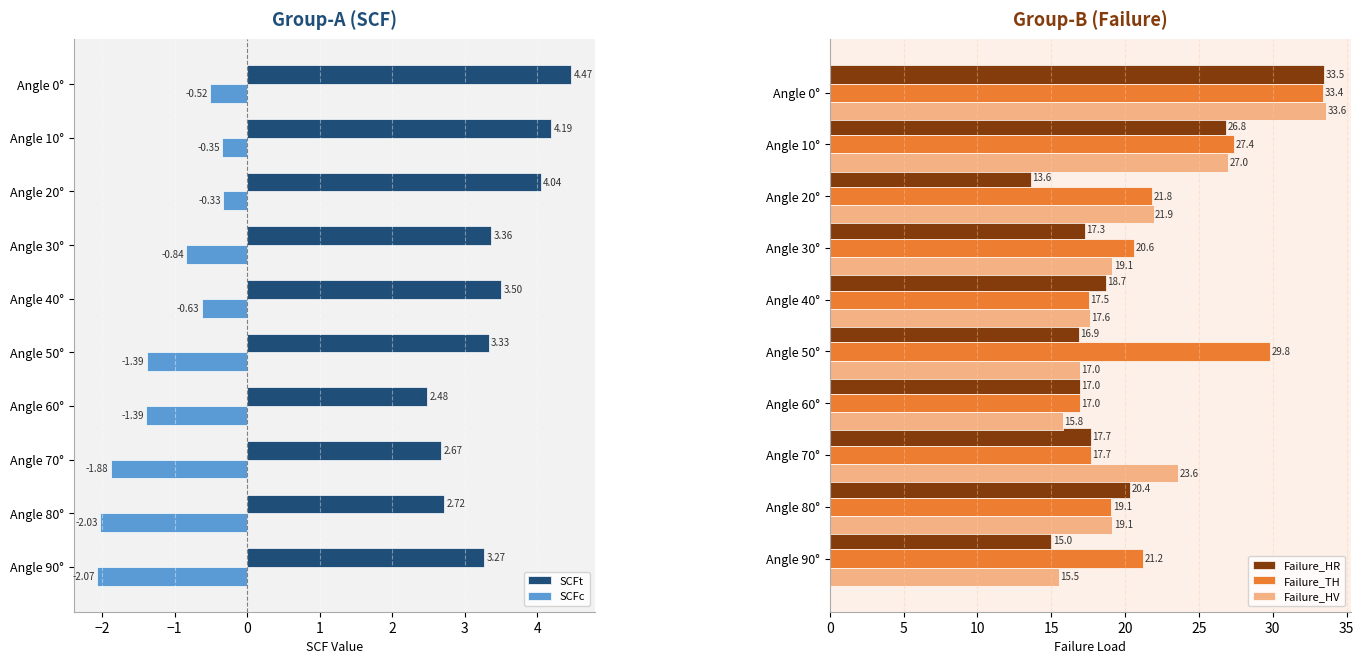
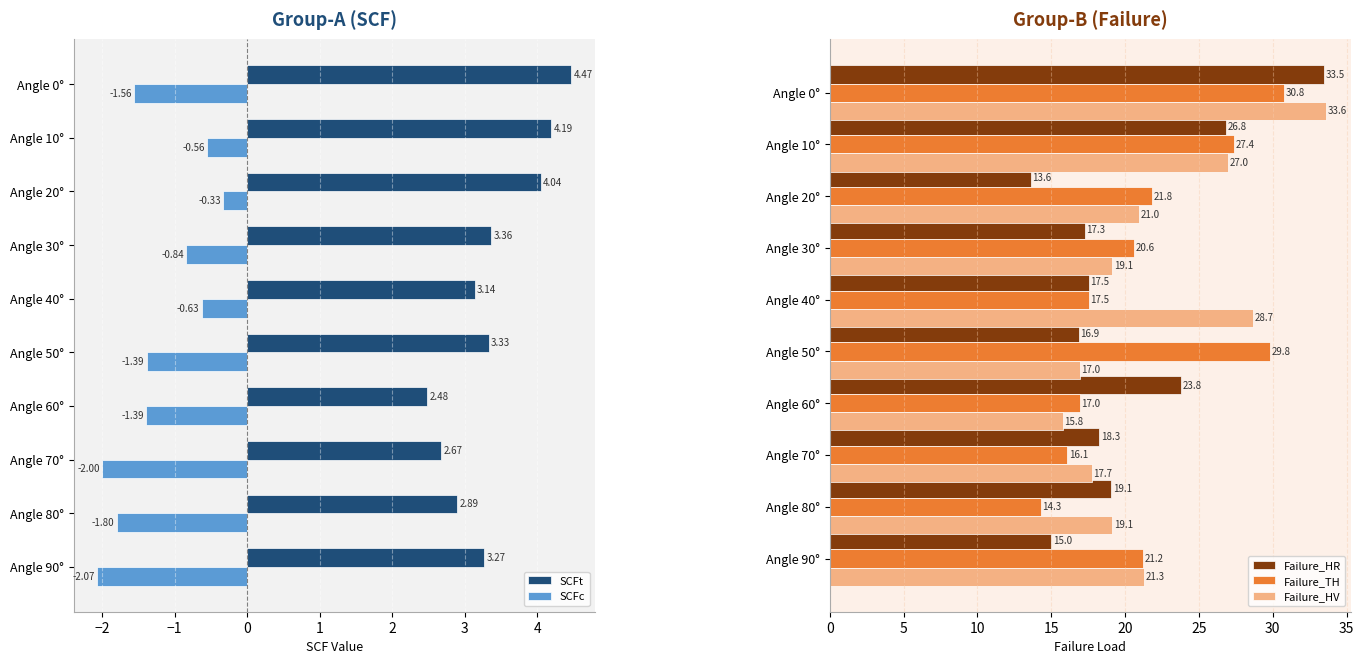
Group-A (SCF), SCFc, Angle 0°: -0.52 -> -1.56
Group-A (SCF), SCFc, Angle 10°: -0.35 -> -0.56
Group-A (SCF), SCFt, Angle 40°: 3.50 -> 3.14
Group-A (SCF), SCFc, Angle 70°: -1.88 -> -2.00
Group-A (SCF), SCFt, Angle 80°: 2.72 -> 2.89
Group-A (SCF), SCFc, Angle 80°: -2.03 -> -1.80
Group-B (Failure), Failure_TH, Angle 0°: 33.4 -> 30.8
Group-B (Failure), Failure_HV, Angle 20°: 21.9 -> 21.0
Group-B (Failure), Failure_HR, Angle 40°: 18.7 -> 17.5
Group-B (Failure), Failure_HV, Angle 40°: 17.6 -> 28.7
Group-B (Failure), Failure_HR, Angle 60°: 17.0 -> 23.8
Group-B (Failure), Failure_HR, Angle 70°: 17.7 -> 18.3
Group-B (Failure), Failure_TH, Angle 70°: 17.7 -> 16.1
Group-B (Failure), Failure_HV, Angle 70°: 23.6 -> 17.7
Group-B (Failure), Failure_HR, Angle 80°: 20.4 -> 19.1
Group-B (Failure), Failure_TH, Angle 80°: 19.1 -> 14.3
Group-B (Failure), Failure_HV, Angle 90°: 15.5 -> 21.3
